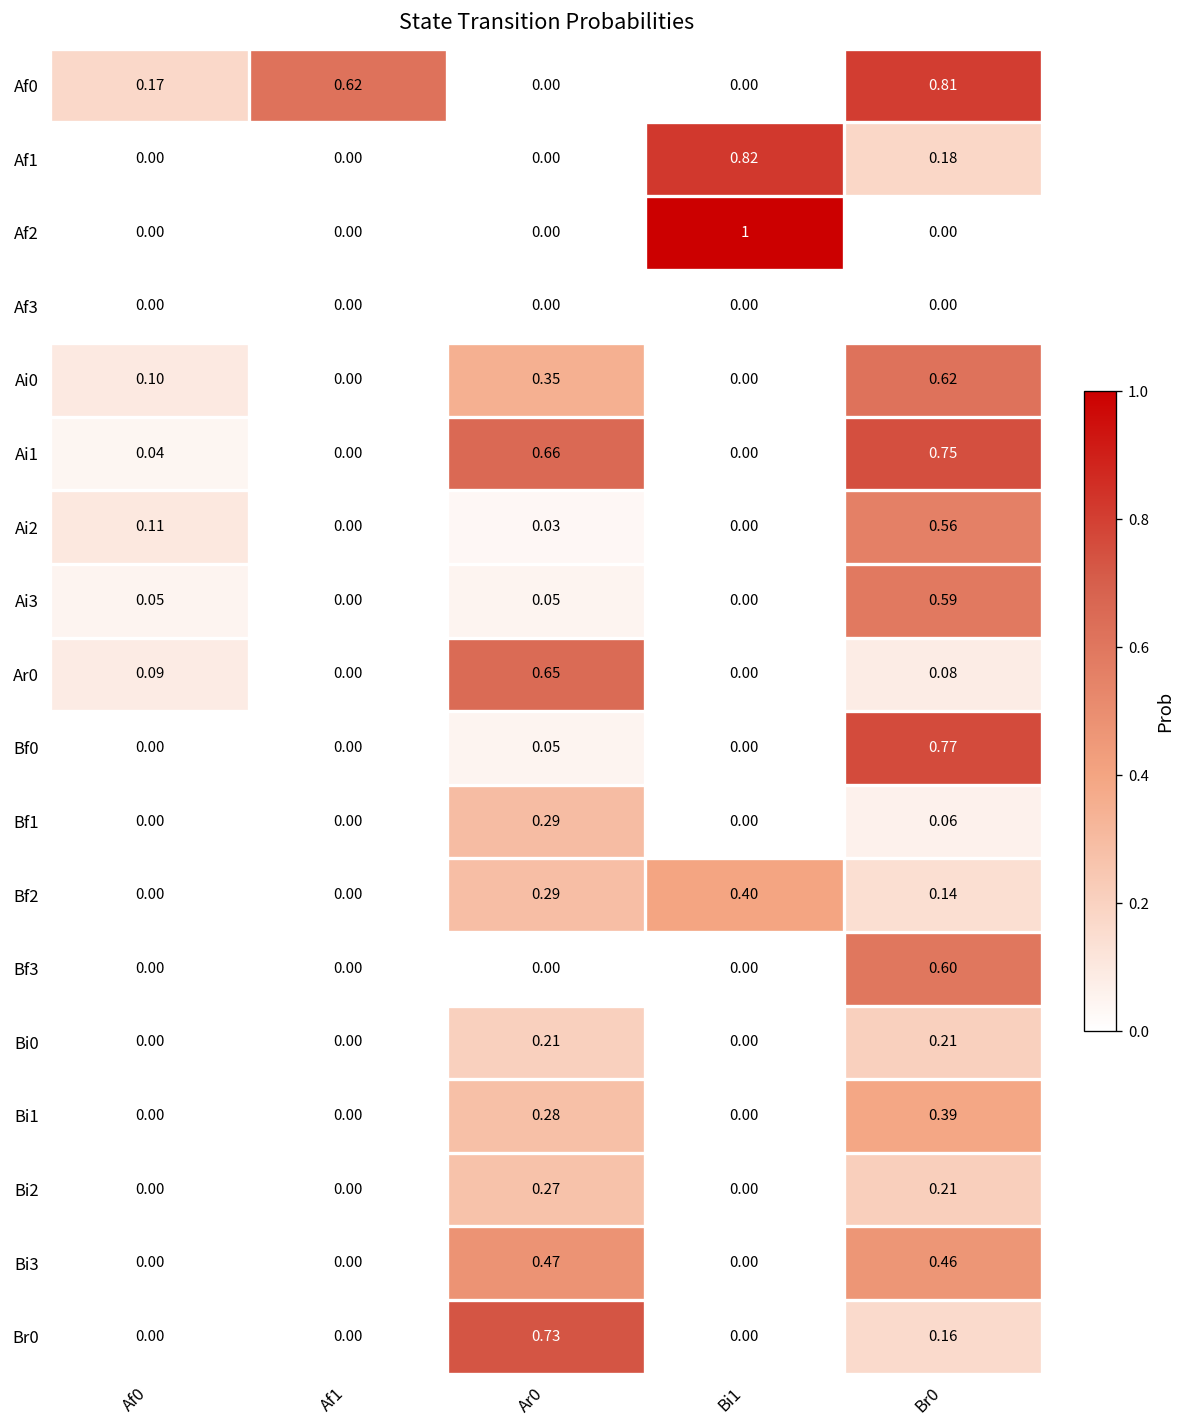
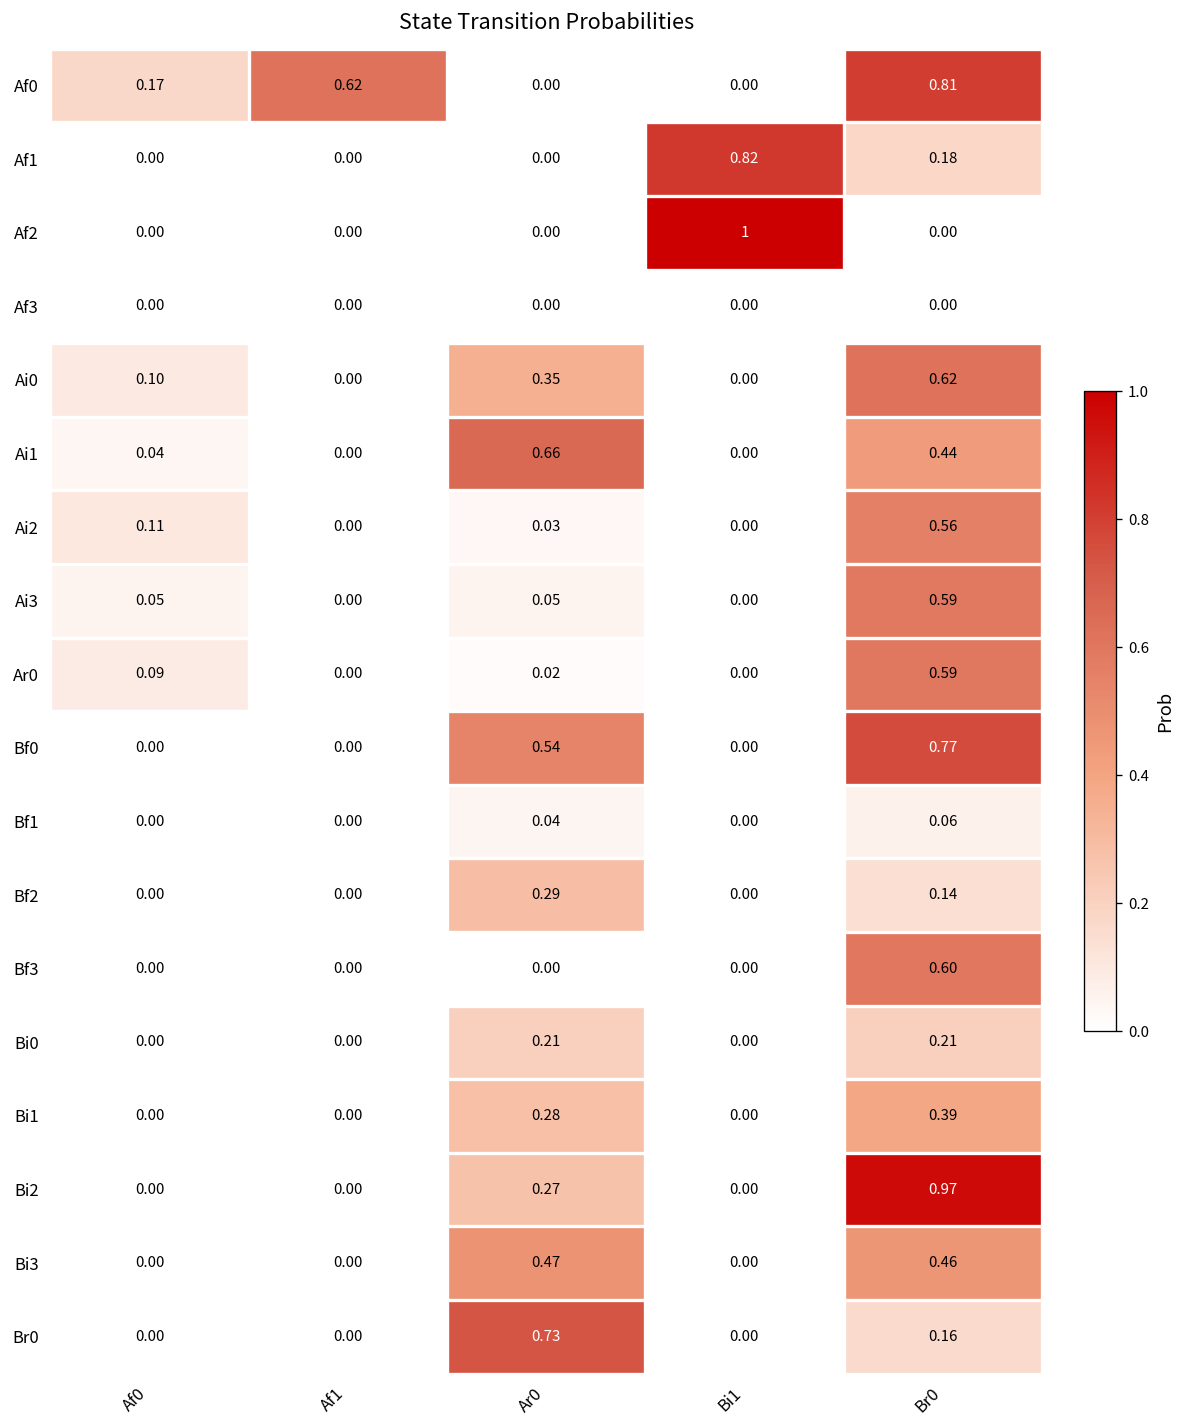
Ai1, Br0: 0.75 -> 0.44
Ar0, Ar0: 0.65 -> 0.02
Ar0, Br0: 0.08 -> 0.59
Bf0, Ar0: 0.05 -> 0.54
Bf1, Ar0: 0.29 -> 0.04
Bf2, Bi1: 0.40 -> 0.00
Bi2, Br0: 0.21 -> 0.97
